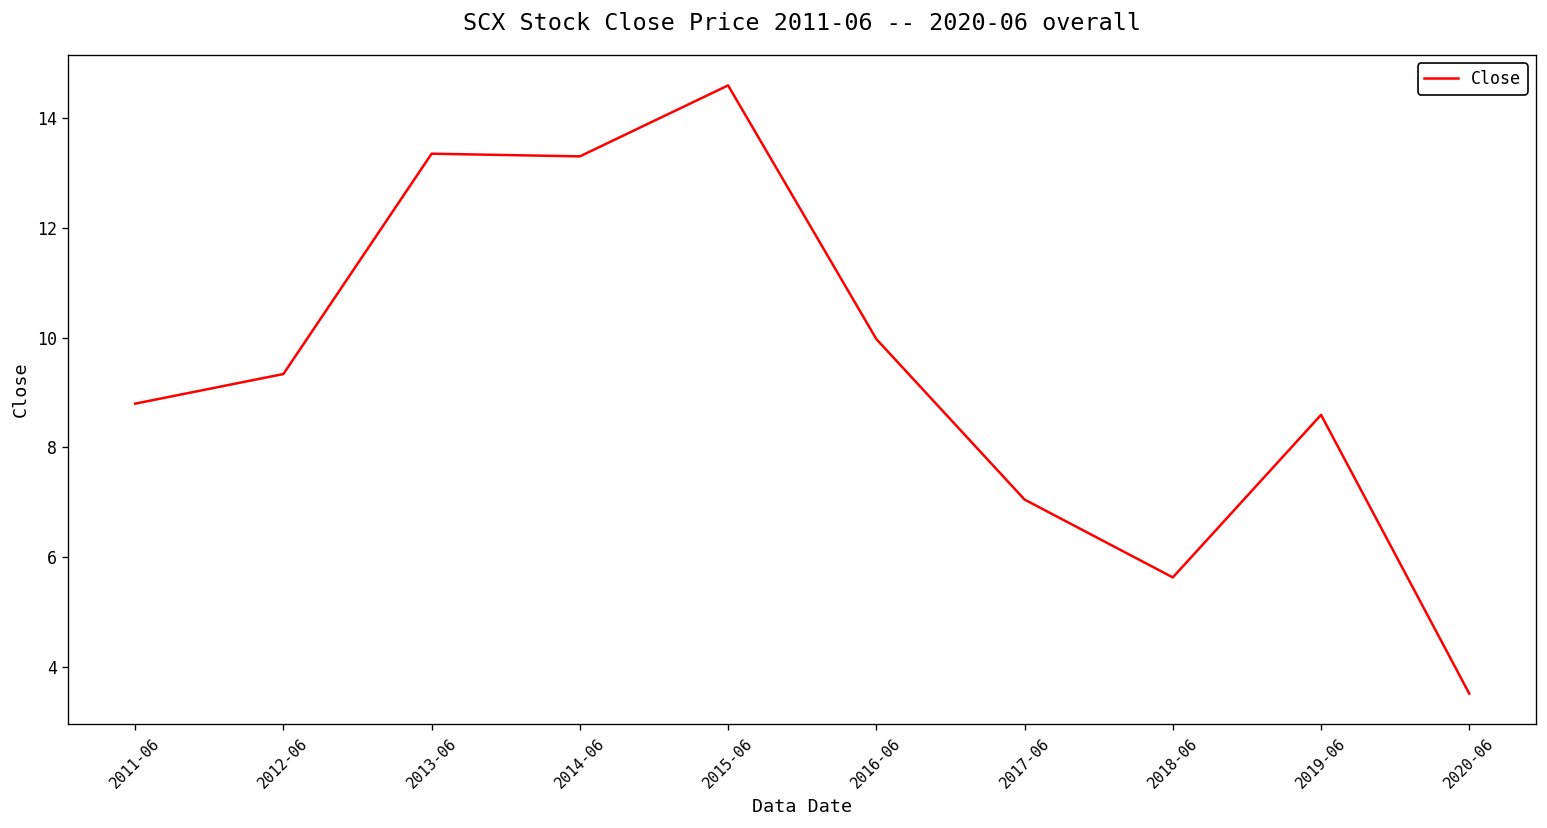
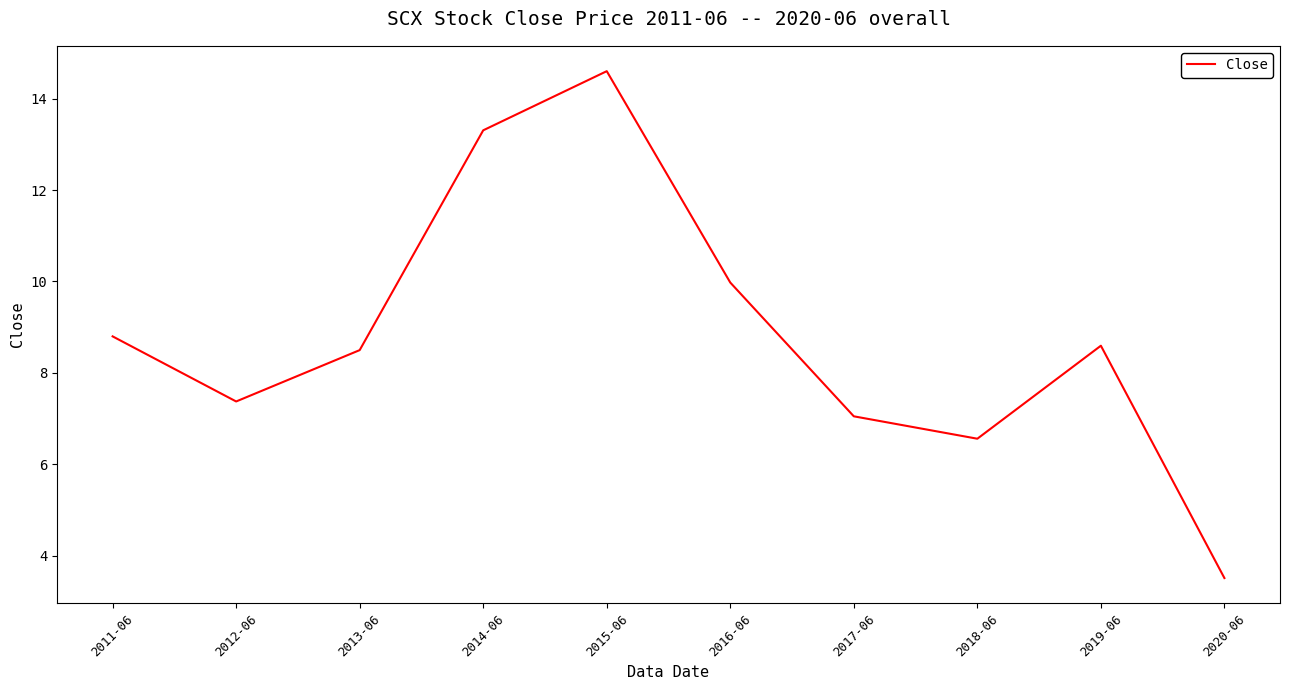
2012-06: 9.3 -> 7.4
2013-06: 13.4 -> 8.5
2018-06: 5.6 -> 6.6
